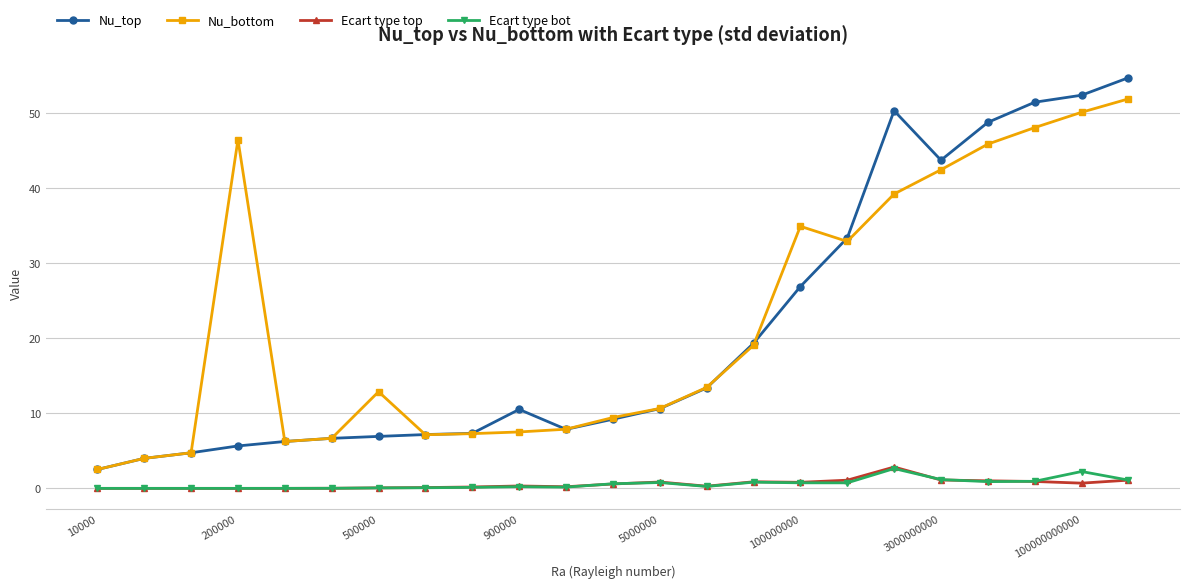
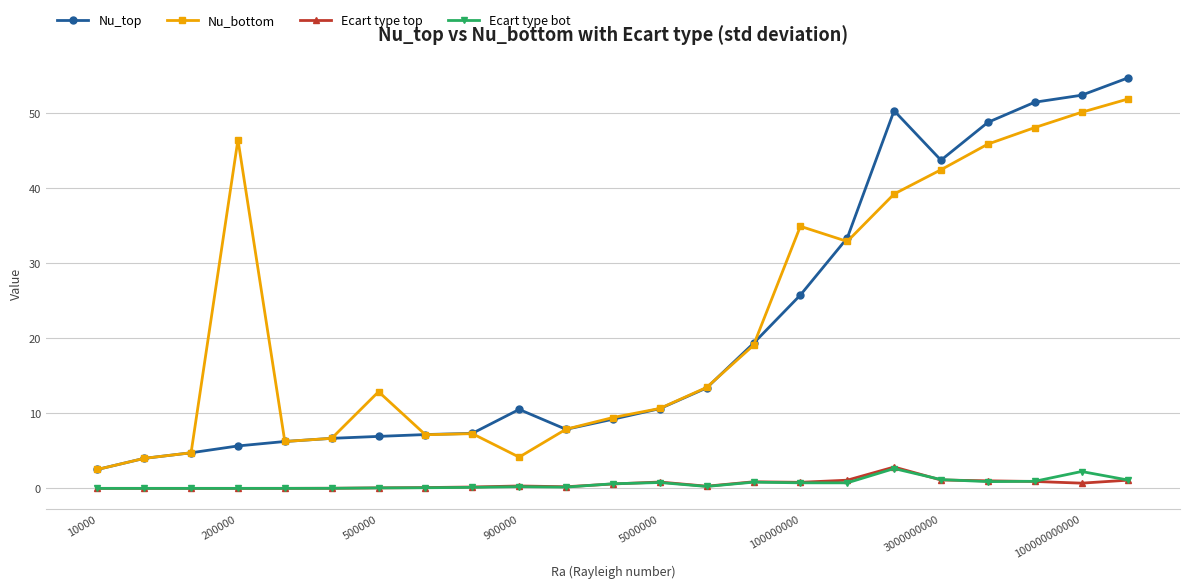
Nu_bottom, 900000: 8 -> 4
Nu_top, 100000000: 27 -> 26
